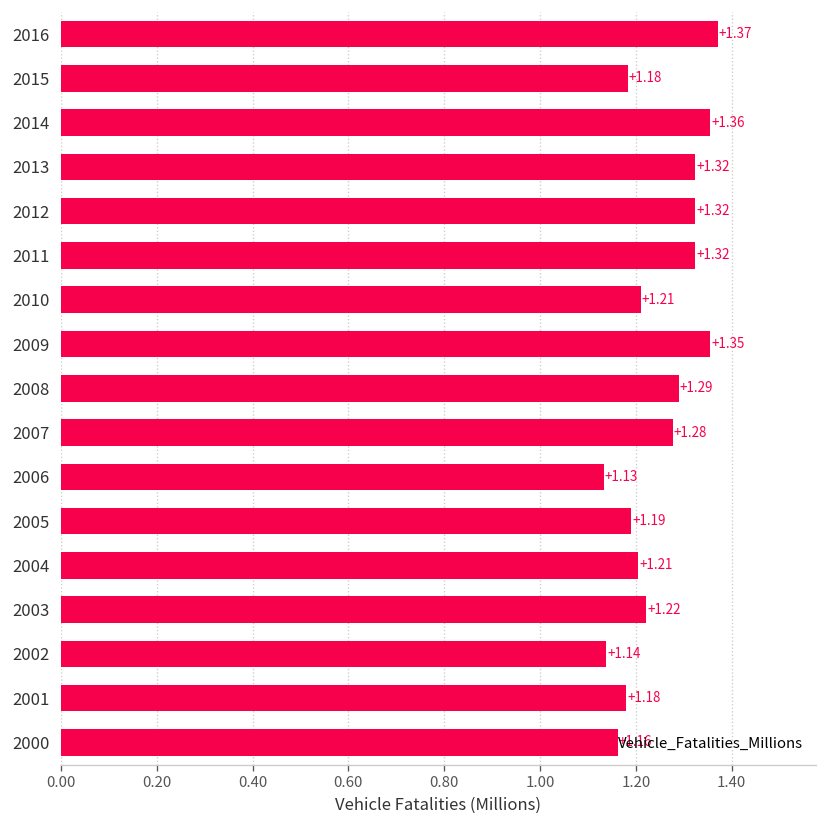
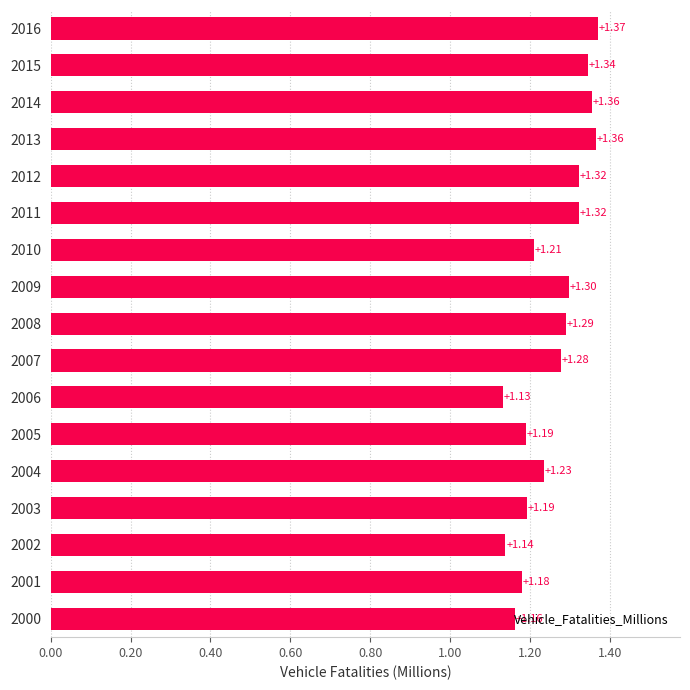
2015: +1.18 -> +1.34
2013: +1.32 -> +1.36
2009: +1.35 -> +1.30
2004: +1.21 -> +1.23
2003: +1.22 -> +1.19
